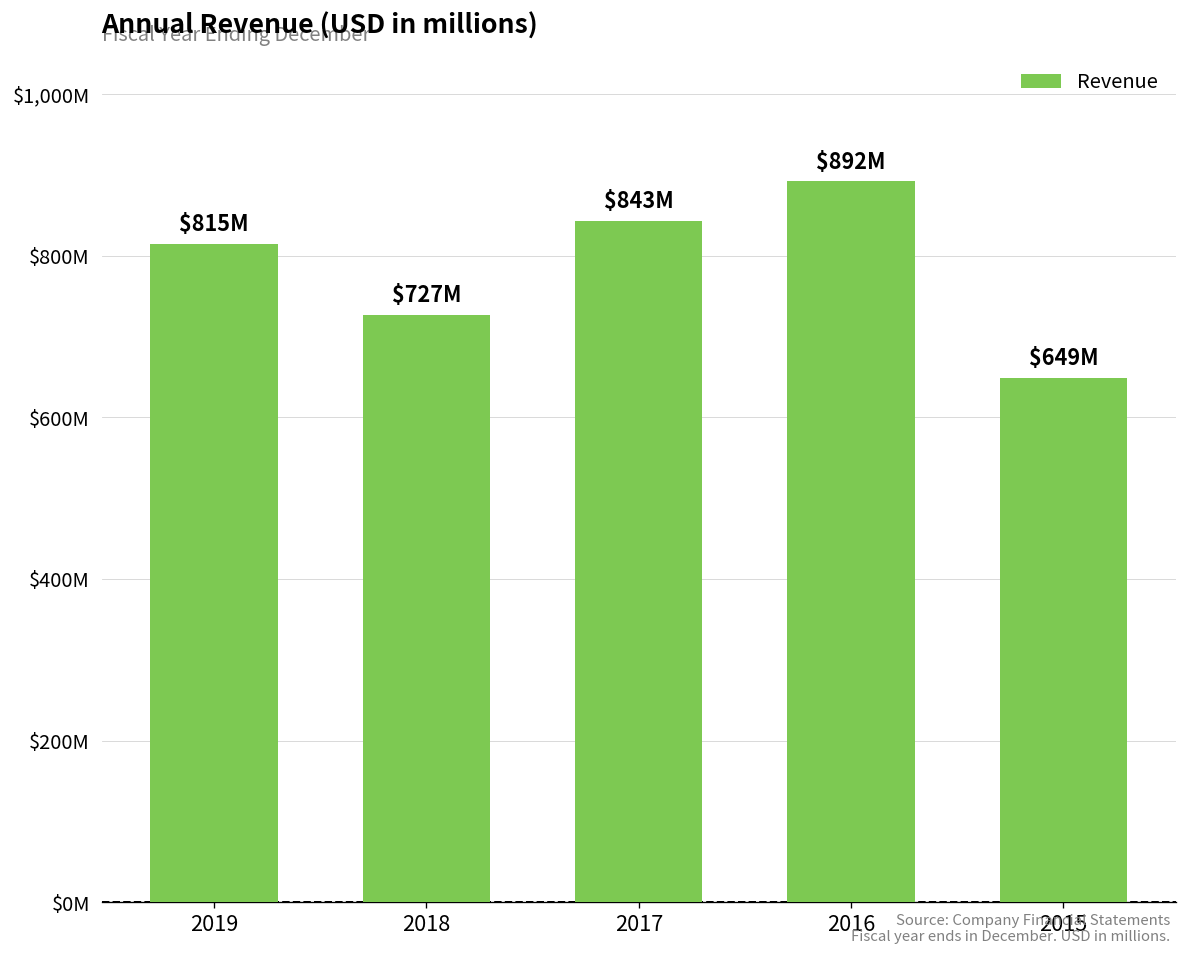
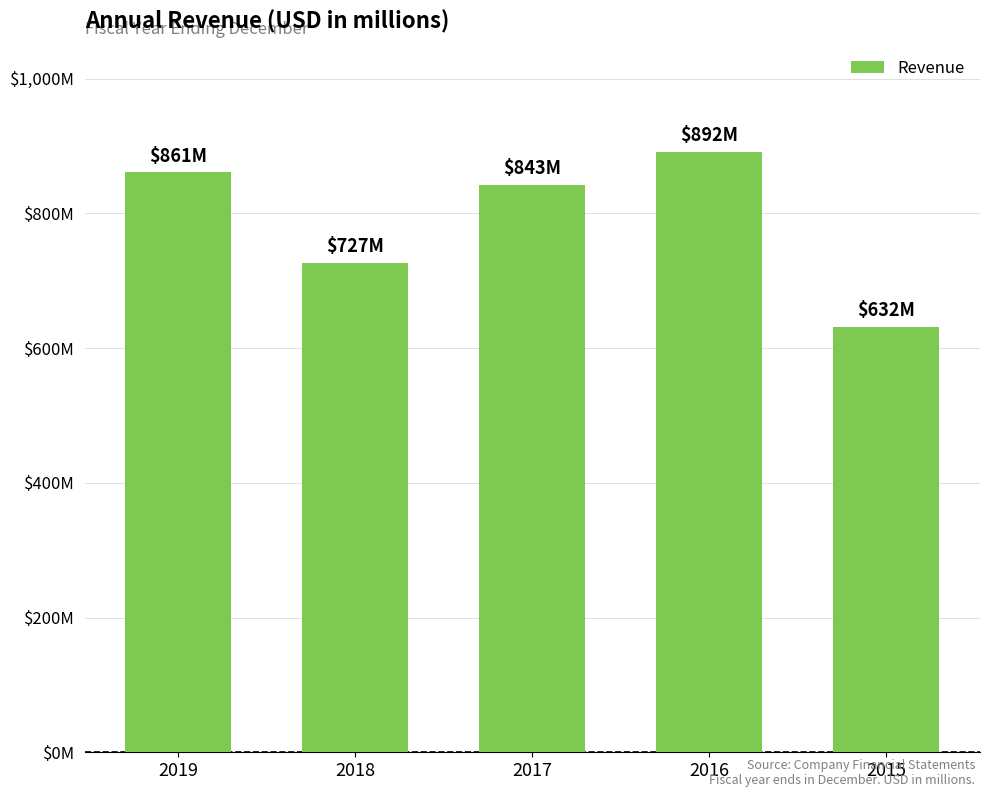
2019: $815M -> $861M
2015: $649M -> $632M
